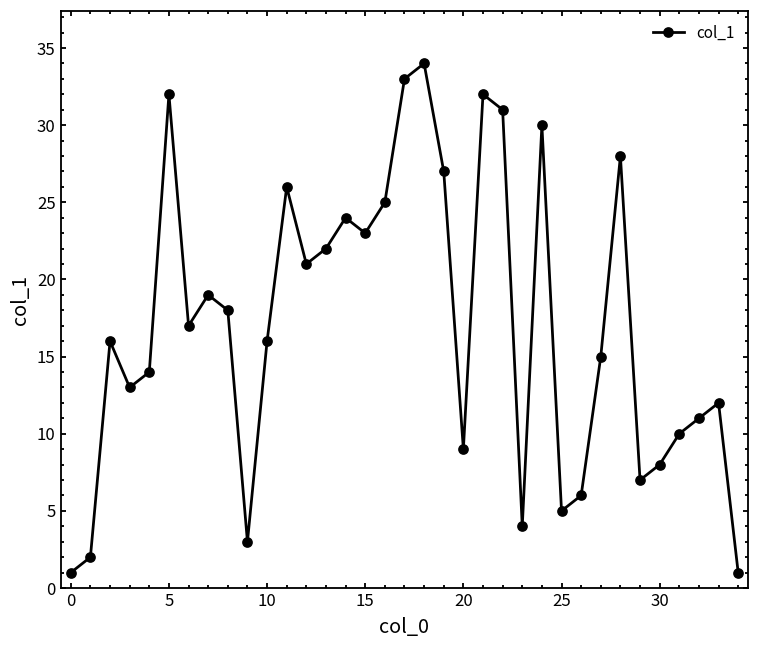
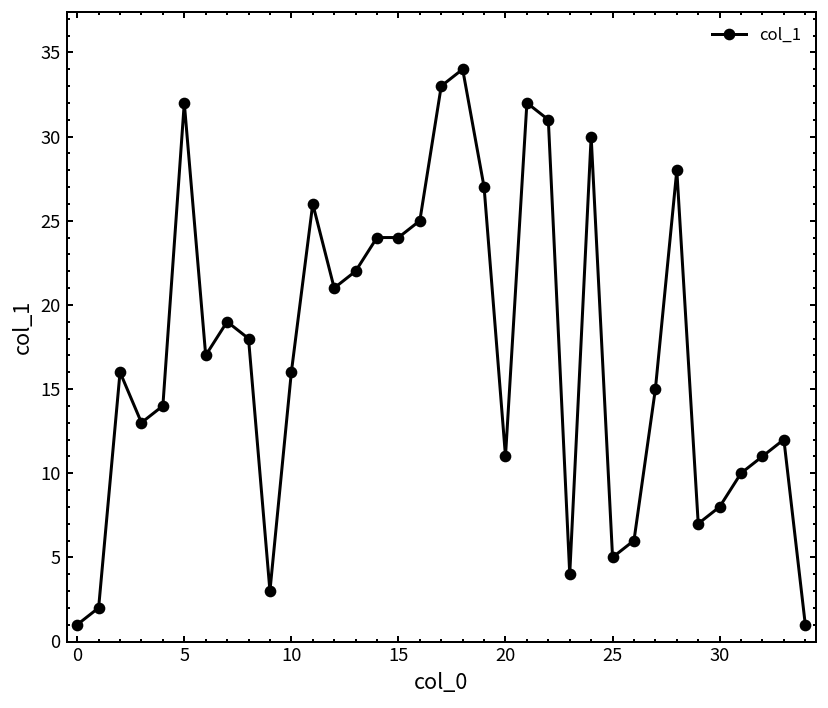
15: 23 -> 24
20: 9 -> 11
